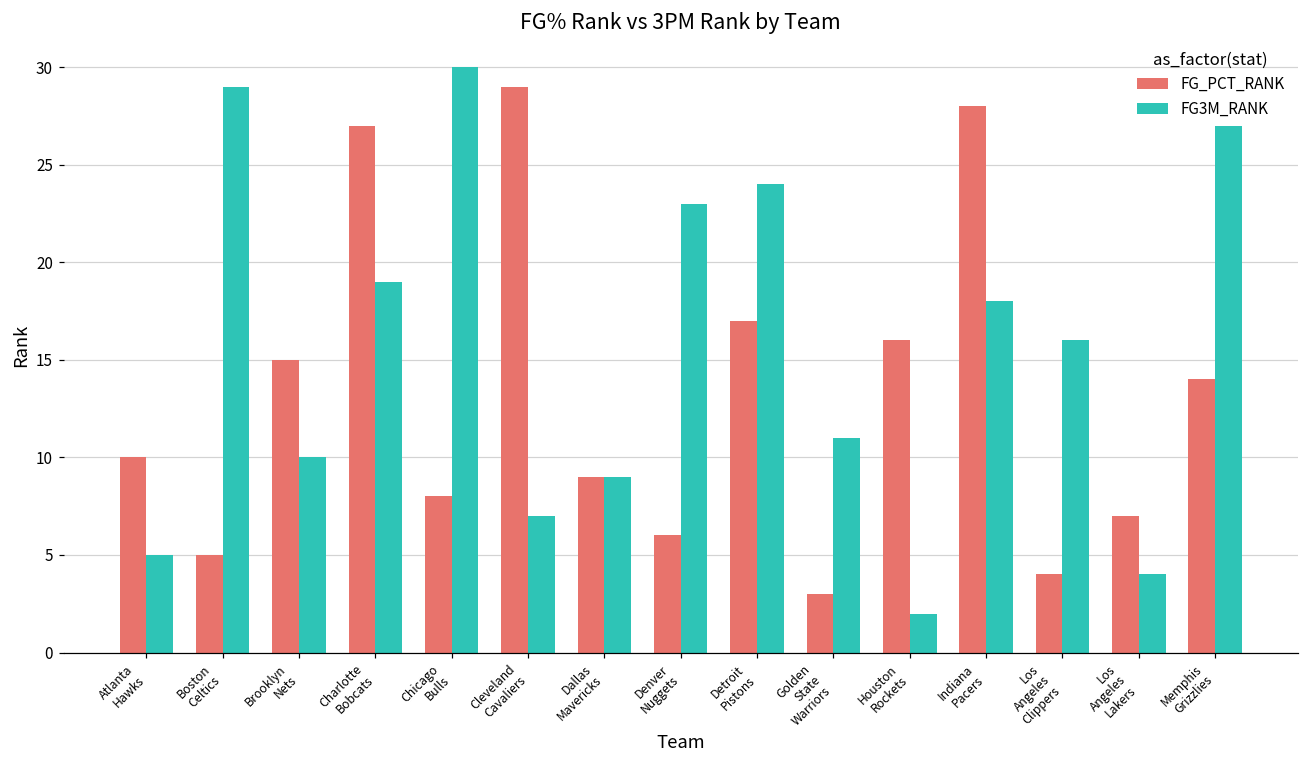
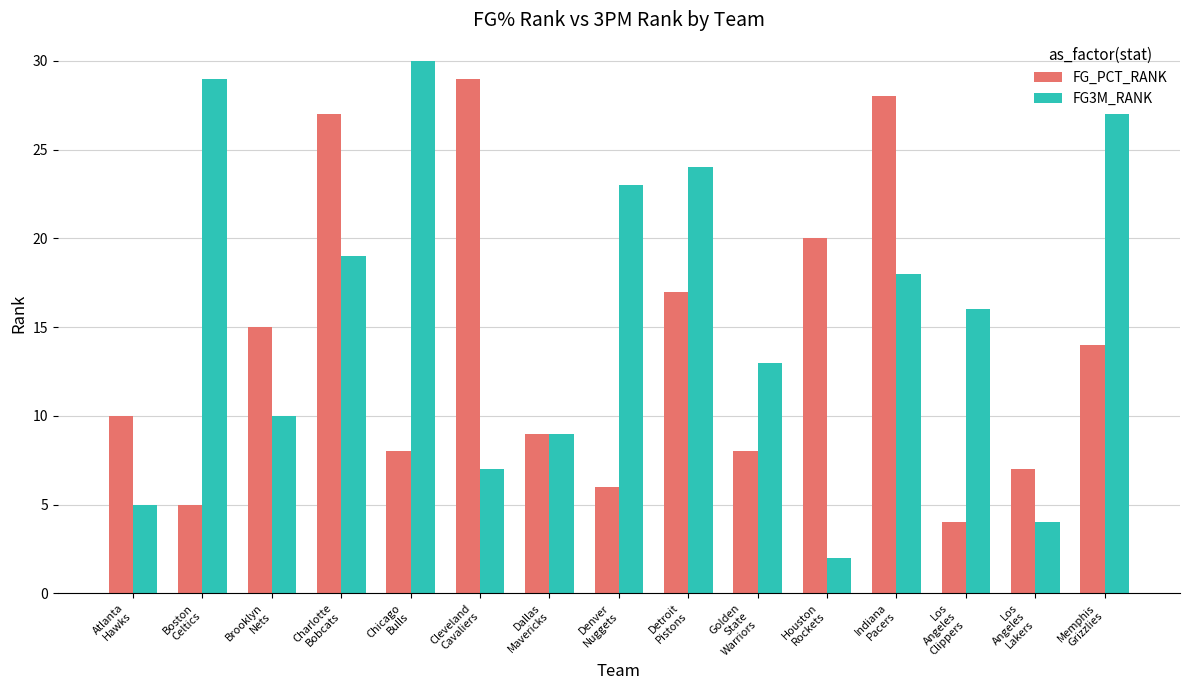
FG_PCT_RANK, Golden State Warriors: 3 -> 8
FG3M_RANK, Golden State Warriors: 11 -> 13
FG_PCT_RANK, Houston Rockets: 16 -> 20
